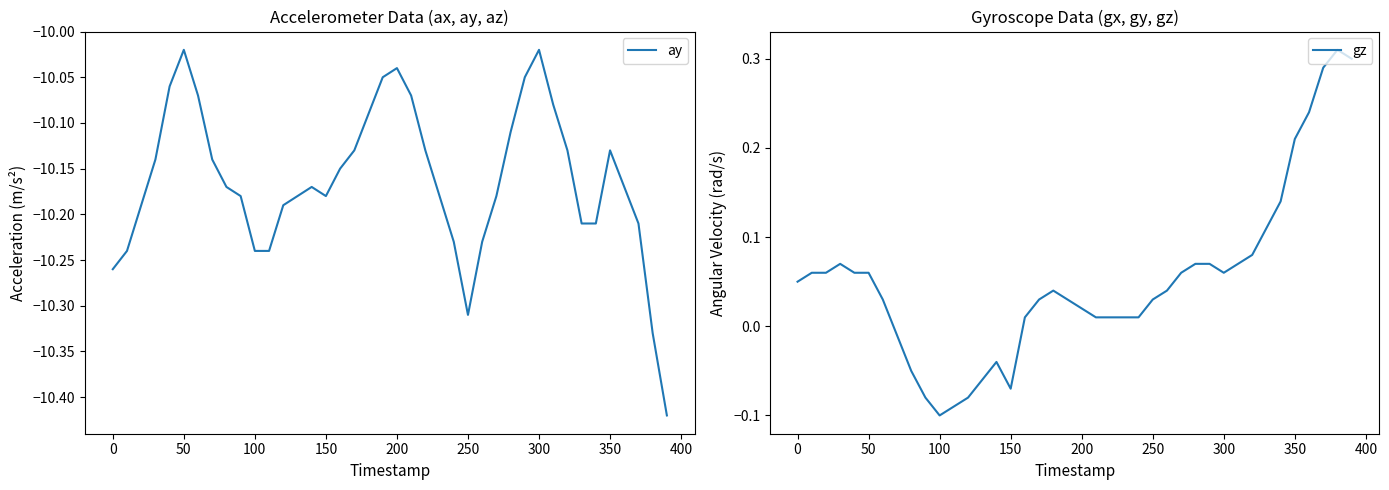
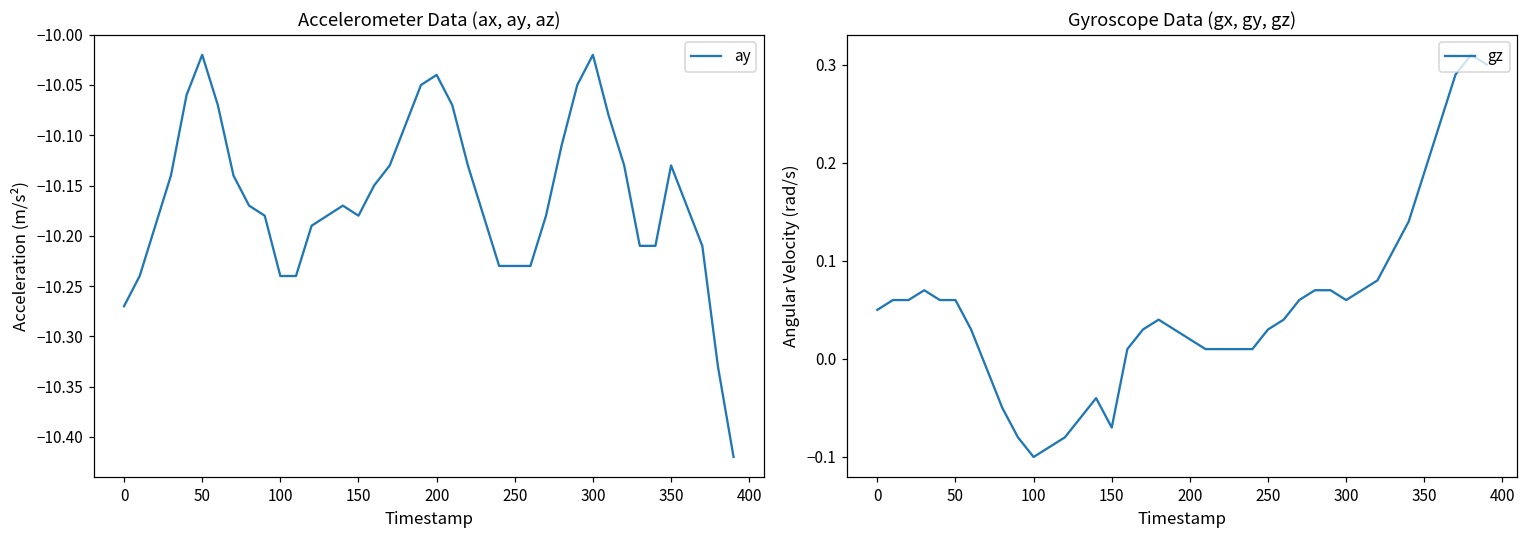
Accelerometer Data (ax, ay, az), 0: -10.26 -> -10.27
Accelerometer Data (ax, ay, az), 250: -10.31 -> -10.23
Gyroscope Data (gx, gy, gz), 350: 0.21 -> 0.19
